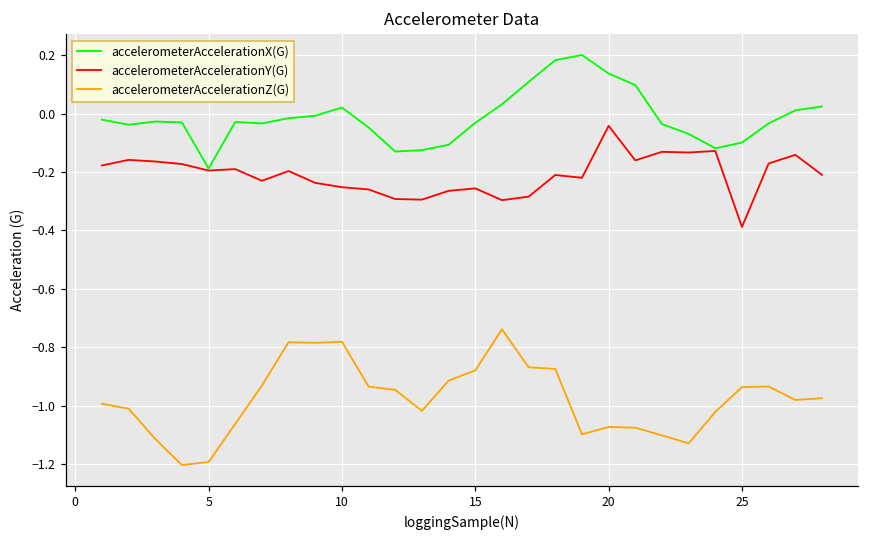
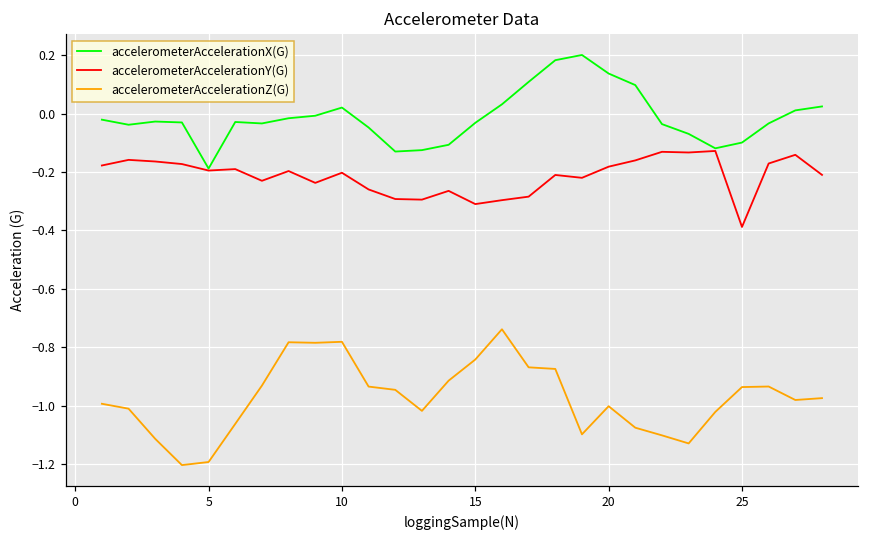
accelerometerAccelerationY(G), 10: -0.25 -> -0.20
accelerometerAccelerationY(G), 15: -0.26 -> -0.31
accelerometerAccelerationZ(G), 15: -0.88 -> -0.84
accelerometerAccelerationY(G), 20: -0.04 -> -0.18
accelerometerAccelerationZ(G), 20: -1.07 -> -1.00
